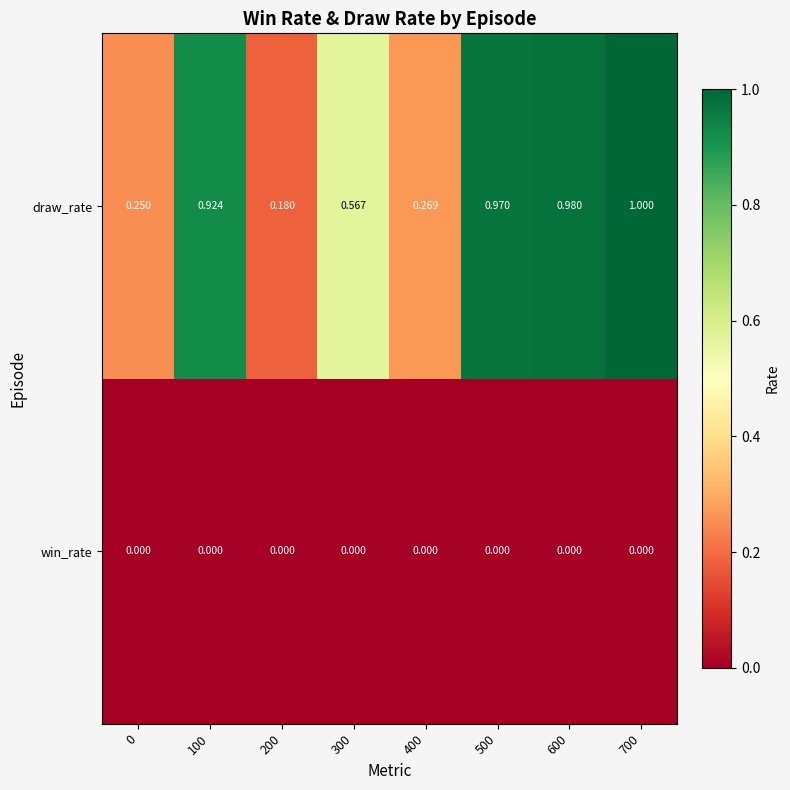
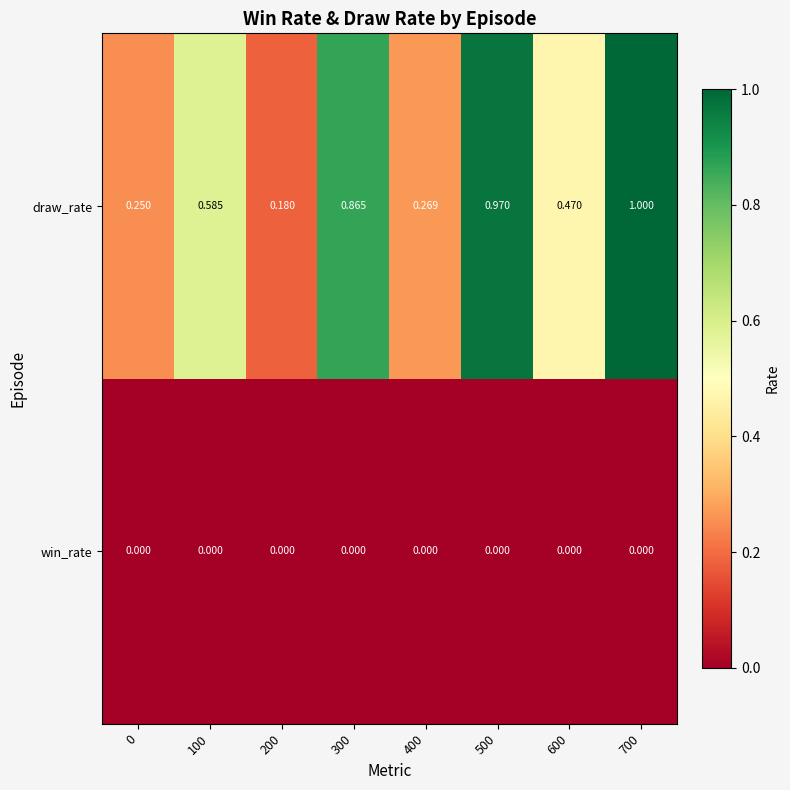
draw_rate, 100: 0.924 -> 0.585
draw_rate, 300: 0.567 -> 0.865
draw_rate, 600: 0.980 -> 0.470
